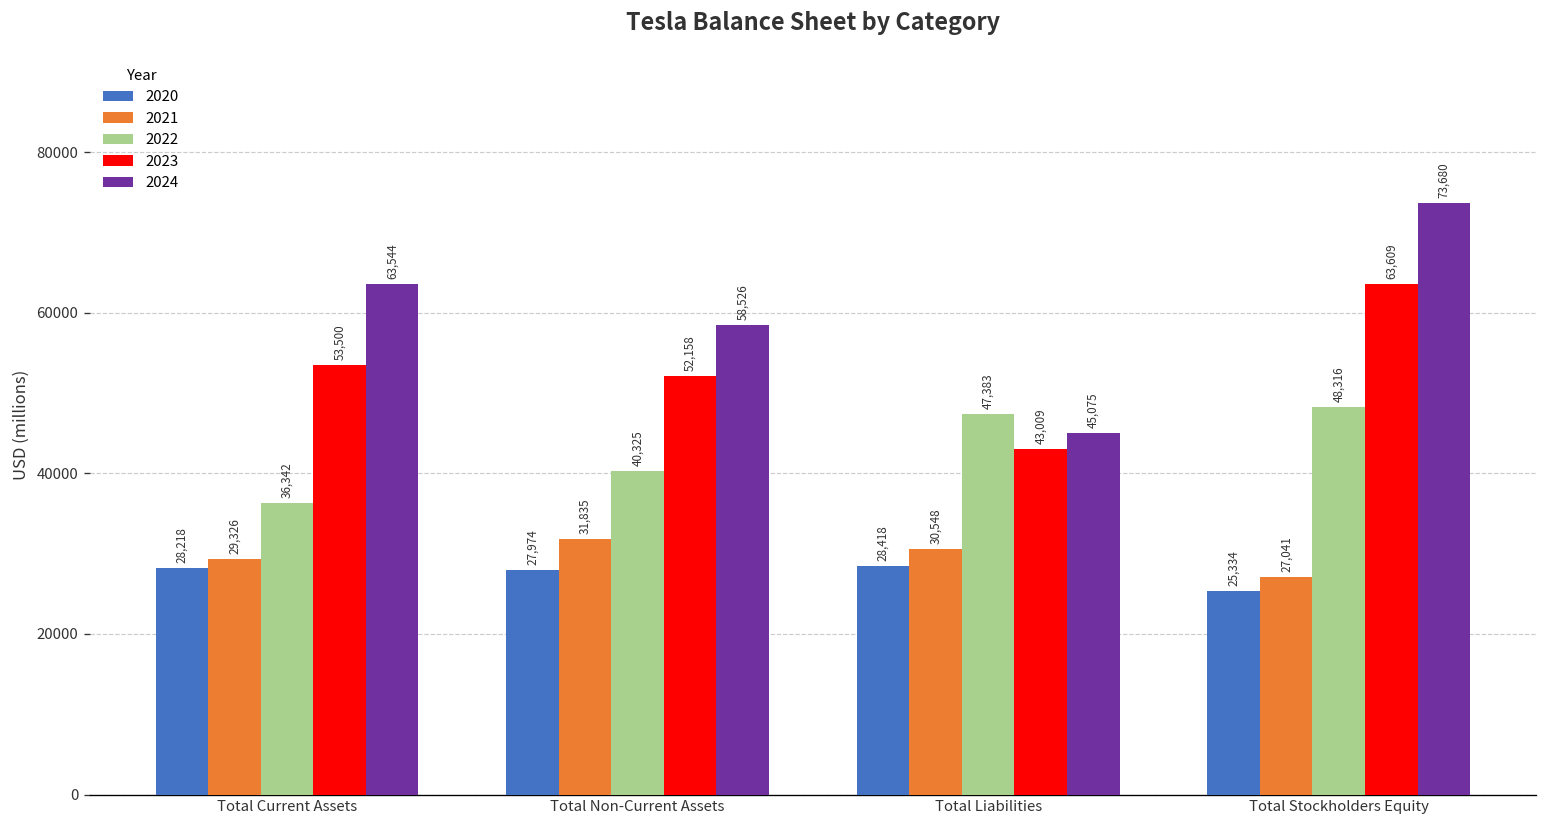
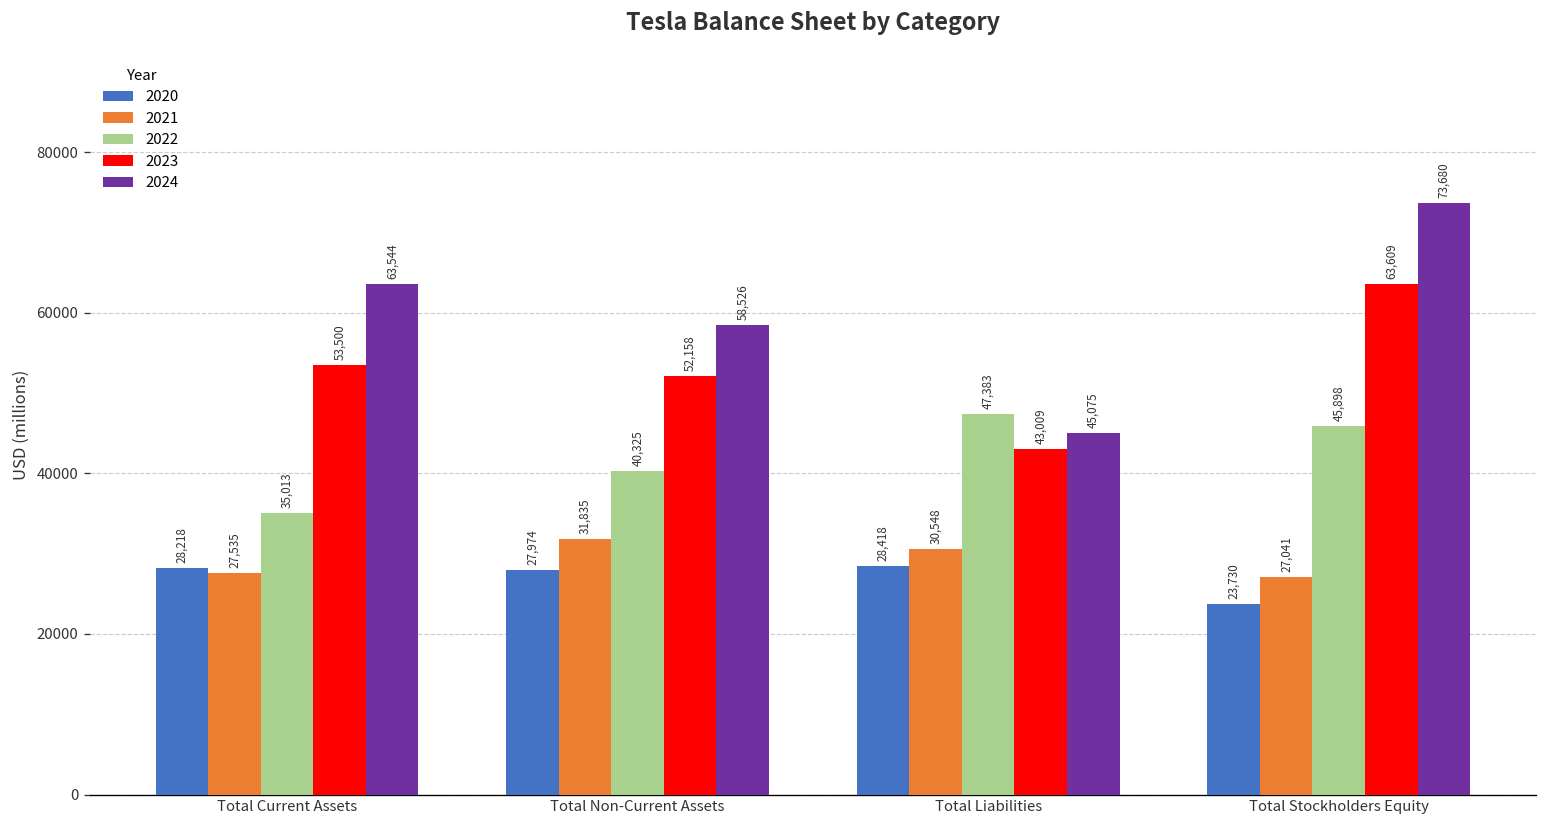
2021, Total Current Assets: 29,326 -> 27,535
2022, Total Current Assets: 36,342 -> 35,013
2020, Total Stockholders Equity: 25,334 -> 23,730
2022, Total Stockholders Equity: 48,316 -> 45,898
